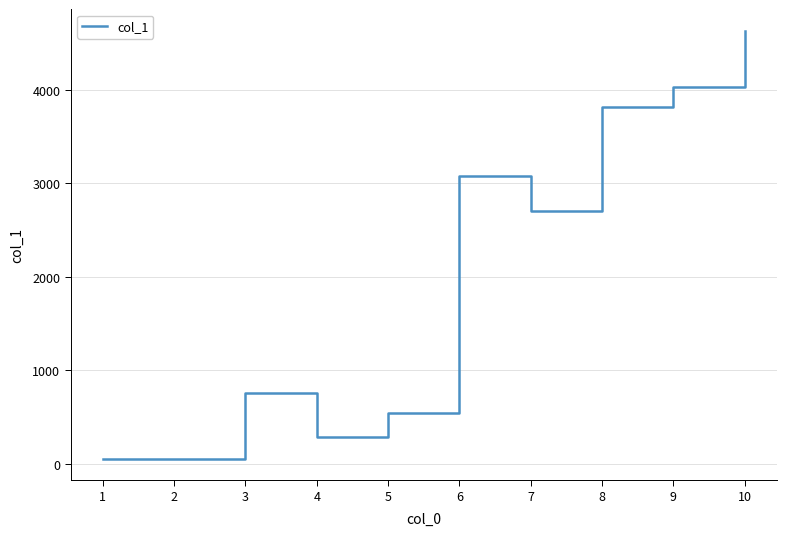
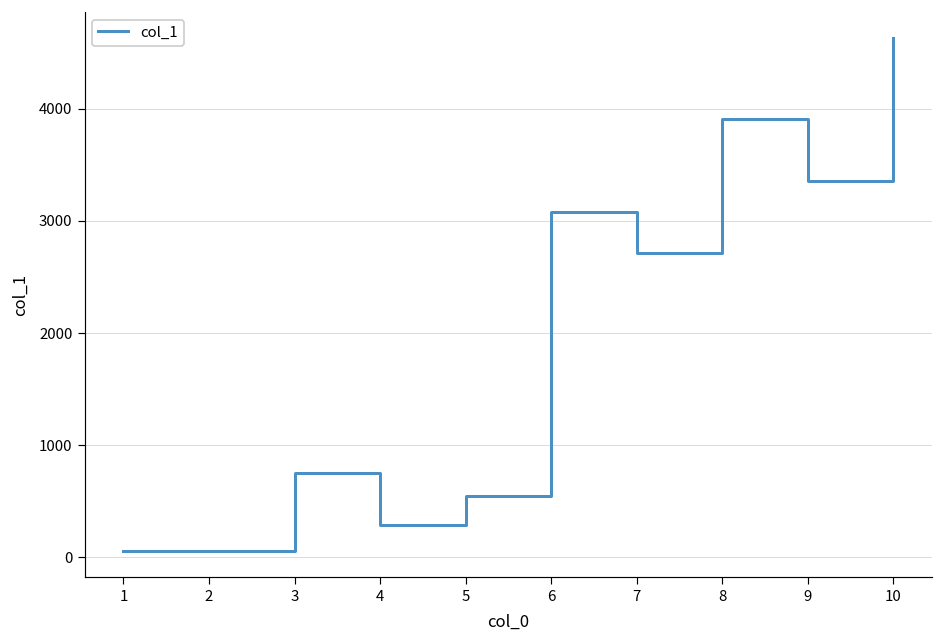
8: 3800 -> 3900
9: 4000 -> 3400
